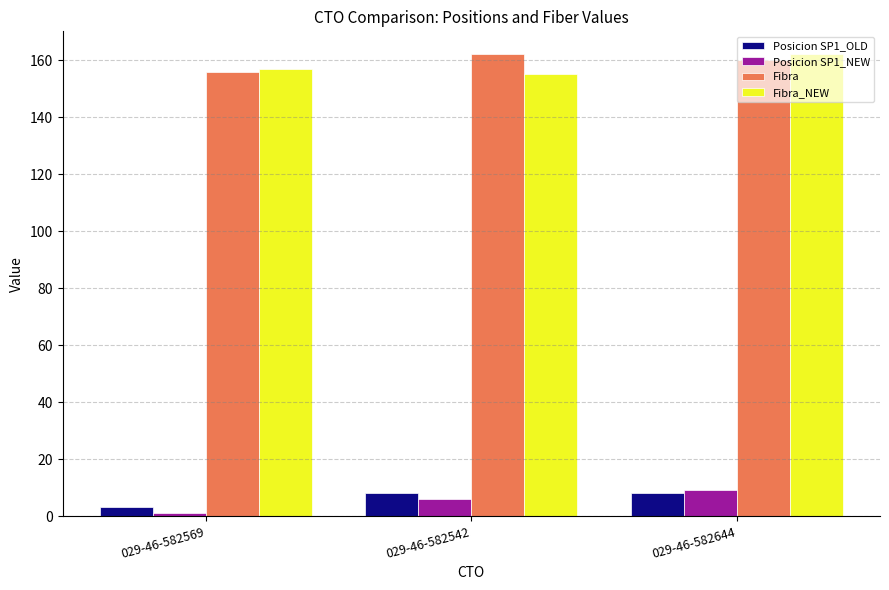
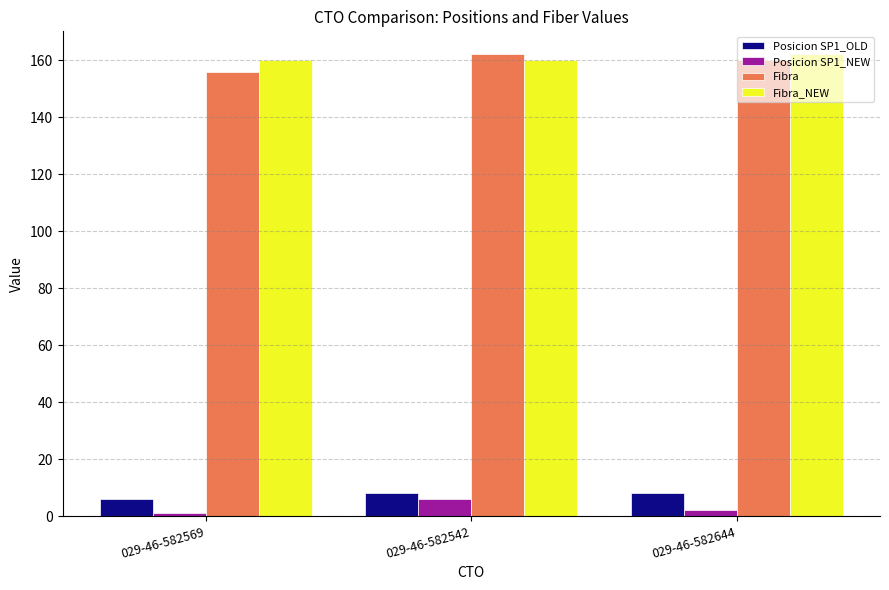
Posicion SP1_OLD, 029-46-582569: 3 -> 6
Fibra_NEW, 029-46-582569: 157 -> 160
Fibra_NEW, 029-46-582542: 155 -> 160
Posicion SP1_NEW, 029-46-582644: 9 -> 2
